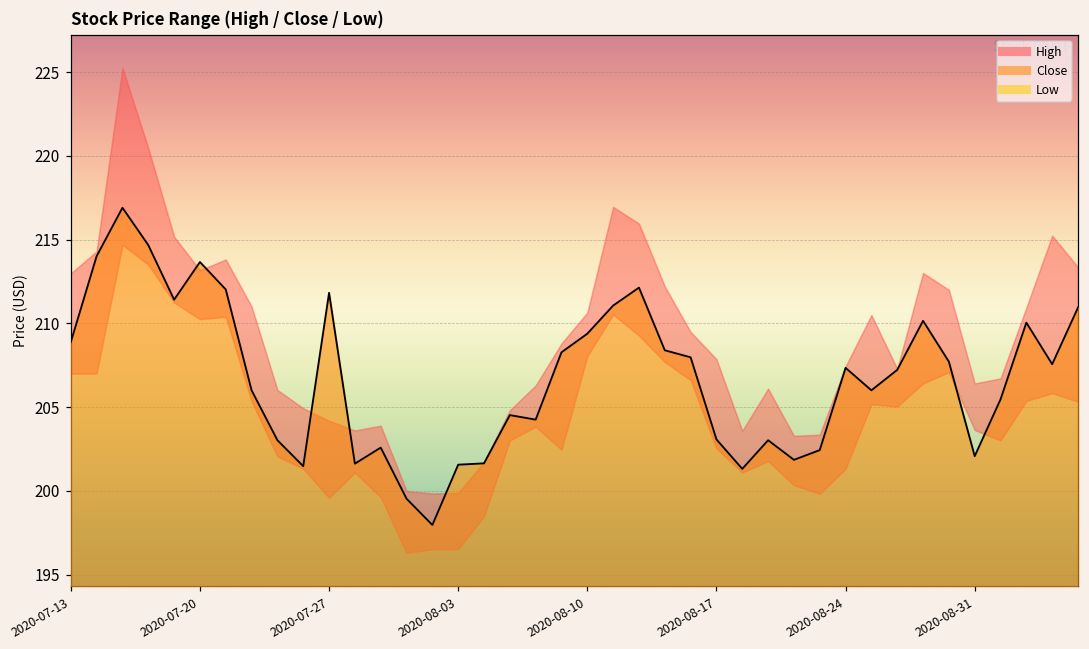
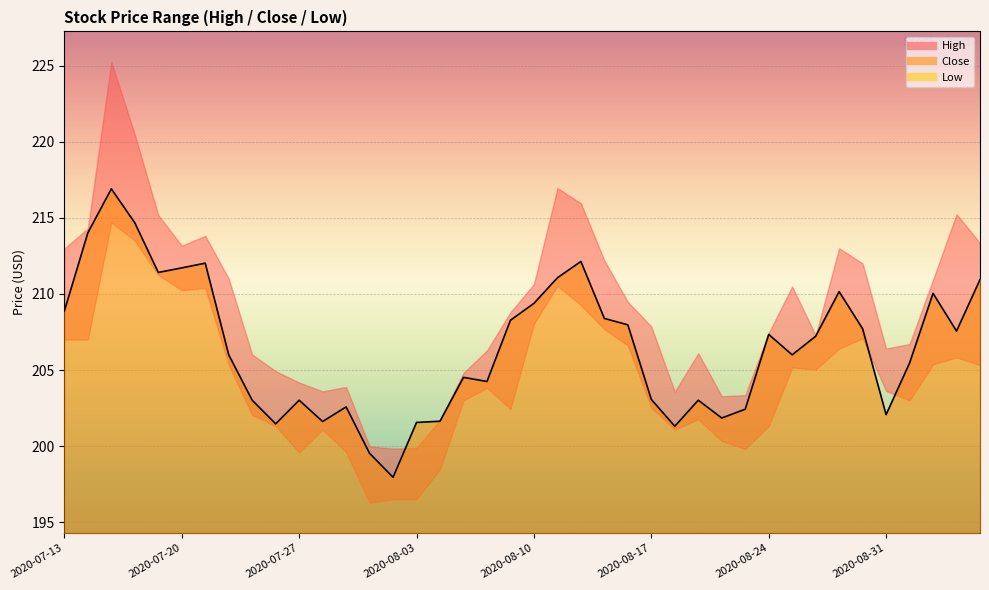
Close, 2020-07-20: 213.7 -> 211.7
Close, 2020-07-27: 211.8 -> 203.0
